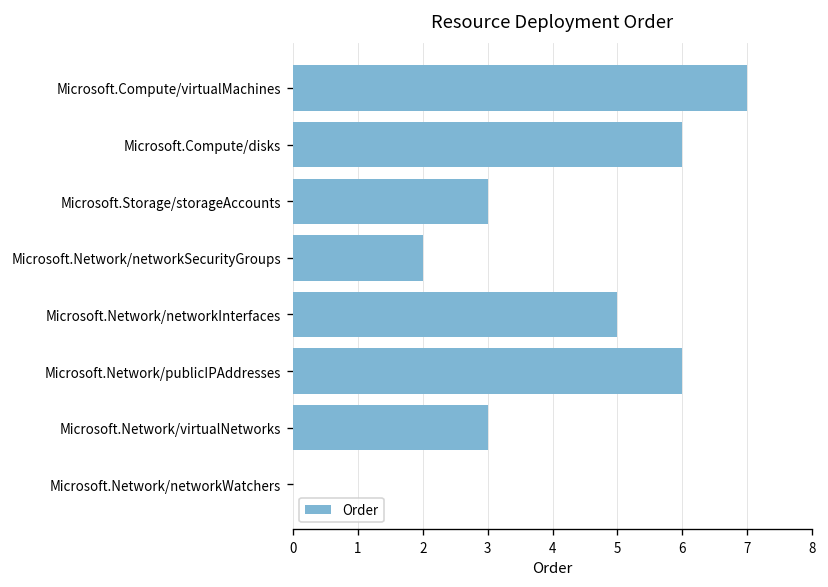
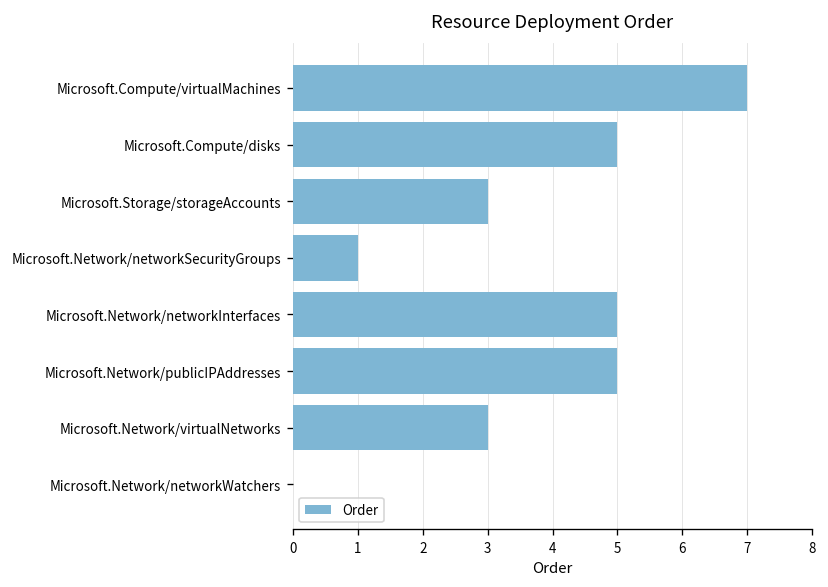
Microsoft.Compute/disks: 6 -> 5
Microsoft.Network/networkSecurityGroups: 2 -> 1
Microsoft.Network/publicIPAddresses: 6 -> 5
